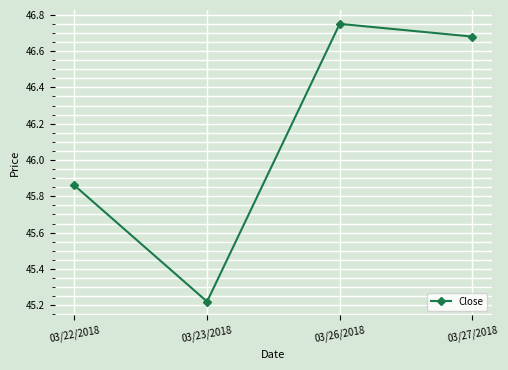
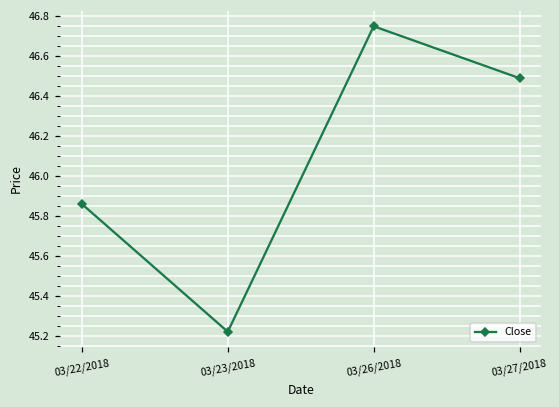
03/27/2018: 46.68 -> 46.49
